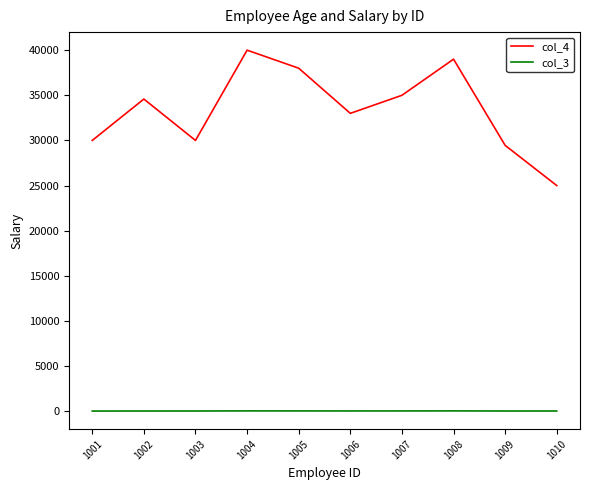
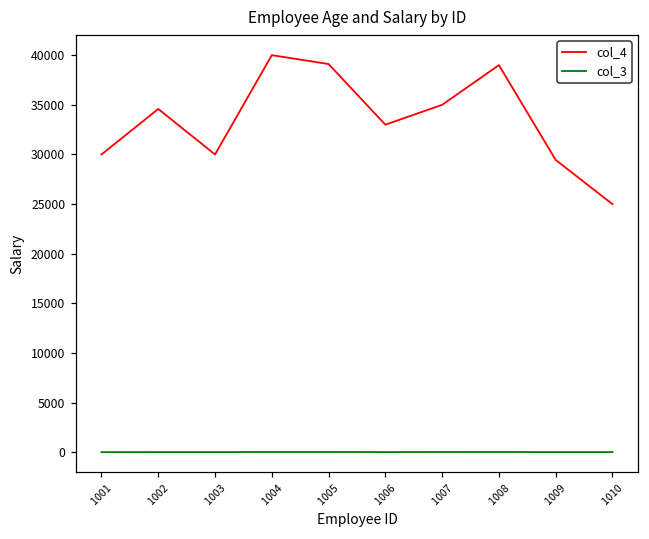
col_4, 1005: 38000 -> 39000
